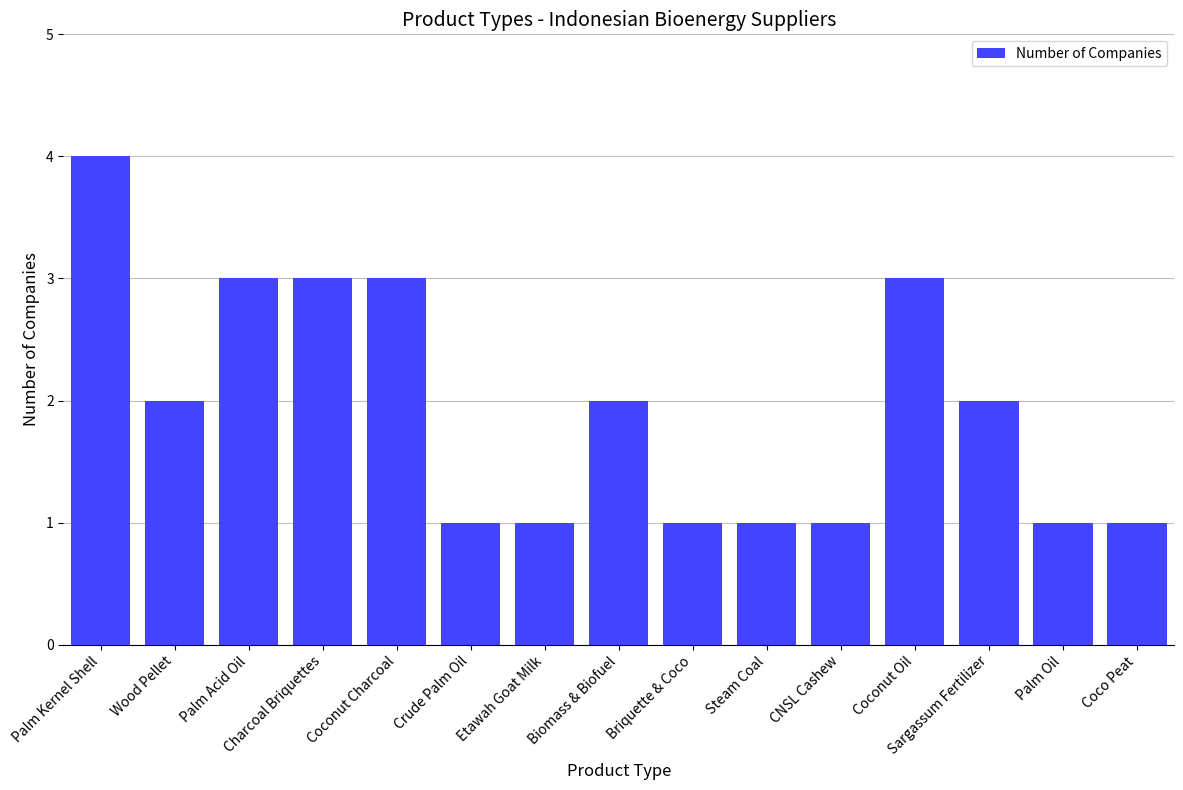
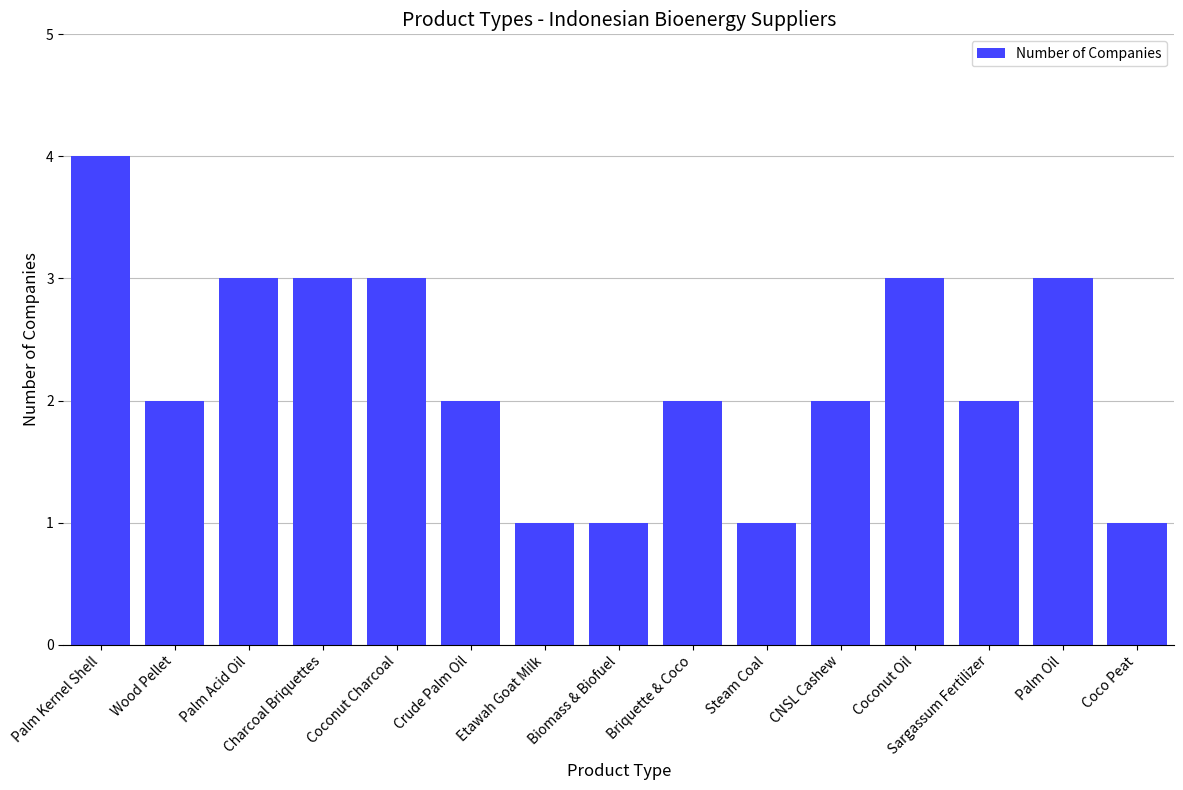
Crude Palm Oil: 1 -> 2
Biomass & Biofuel: 2 -> 1
Briquette & Coco: 1 -> 2
CNSL Cashew: 1 -> 2
Palm Oil: 1 -> 3
